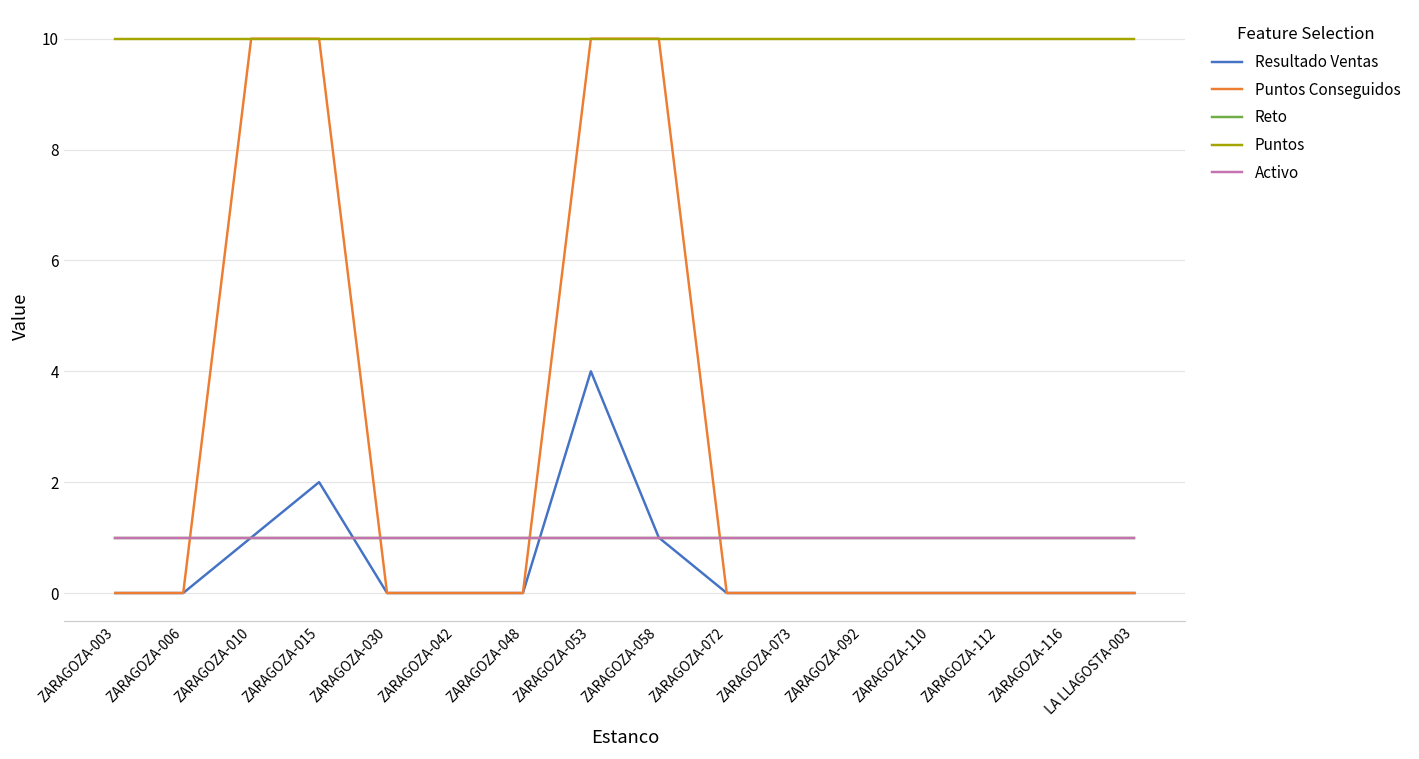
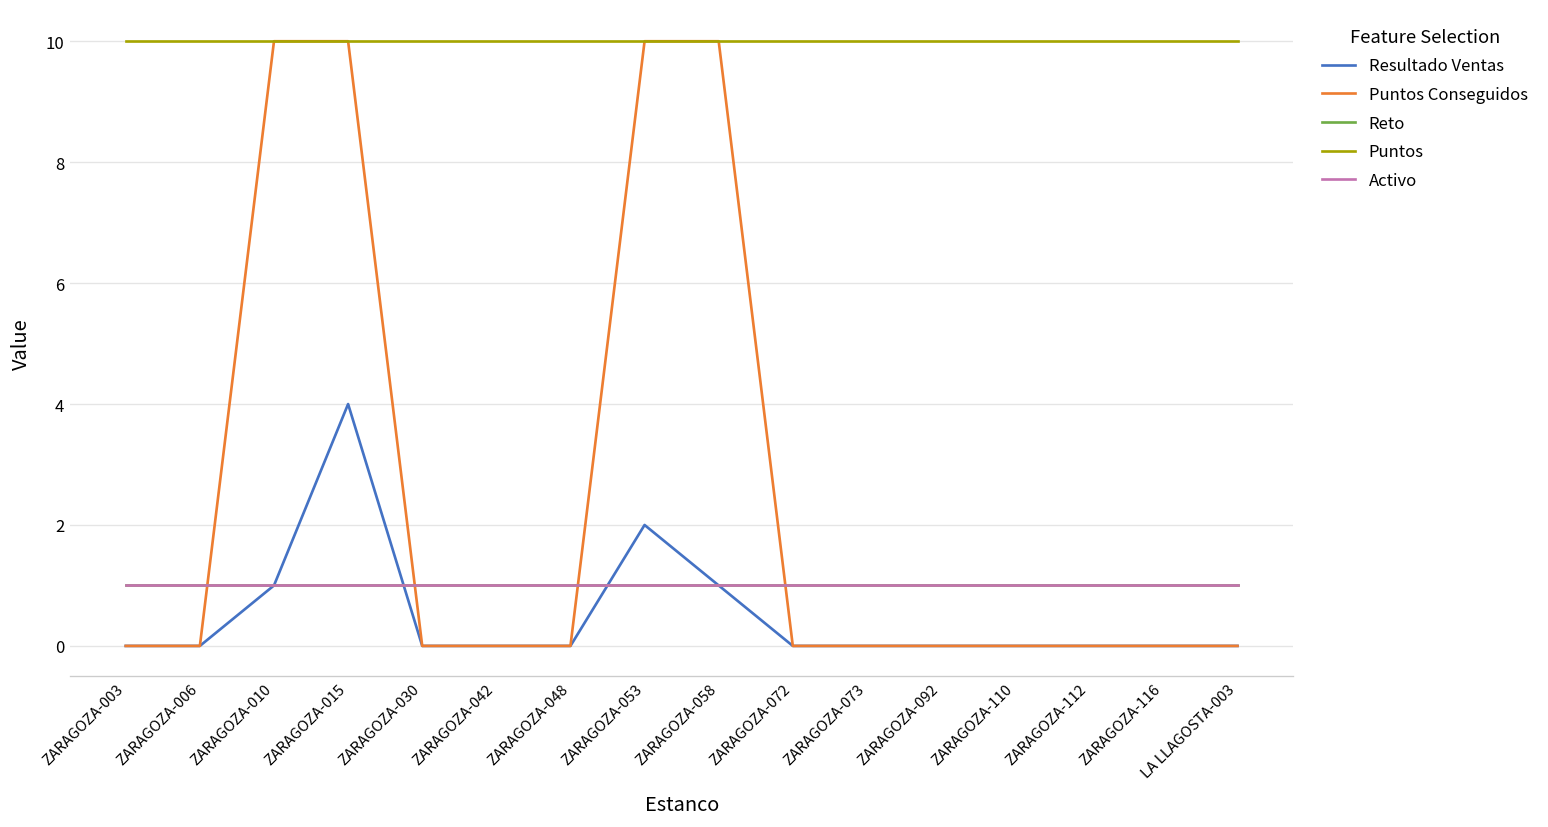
Resultado Ventas, ZARAGOZA-015: 2 -> 4
Resultado Ventas, ZARAGOZA-053: 4 -> 2
